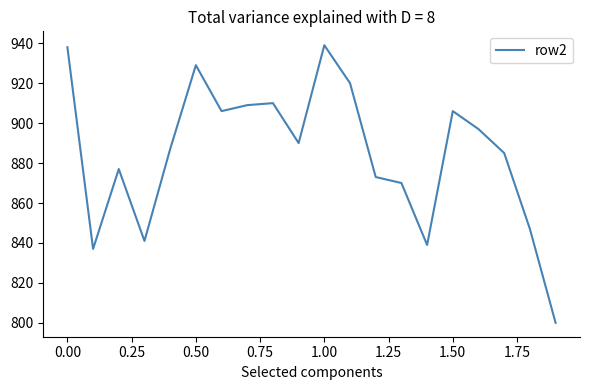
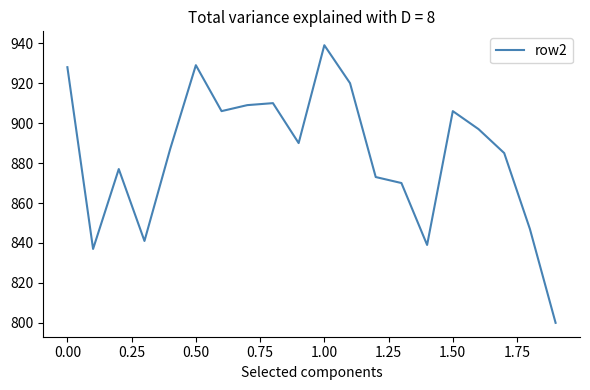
0.00: 938 -> 928
